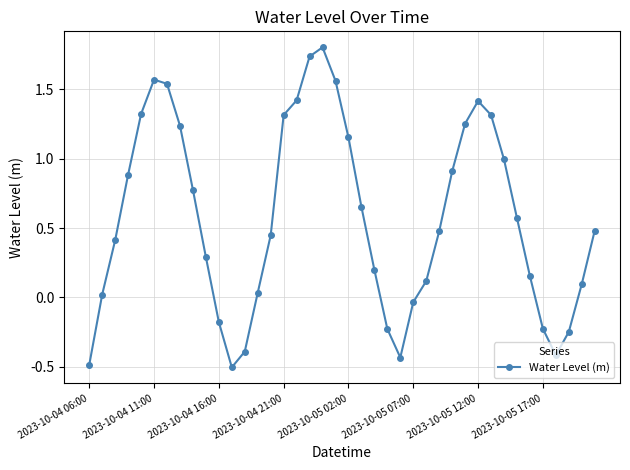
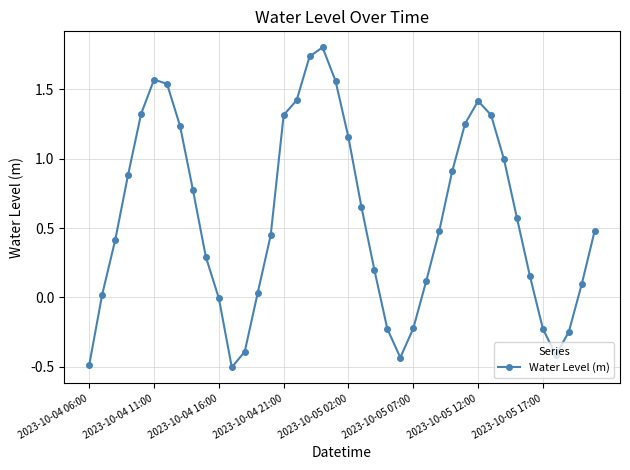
2023-10-04 16:00: -0.18 -> -0.01
2023-10-05 07:00: -0.03 -> -0.22
